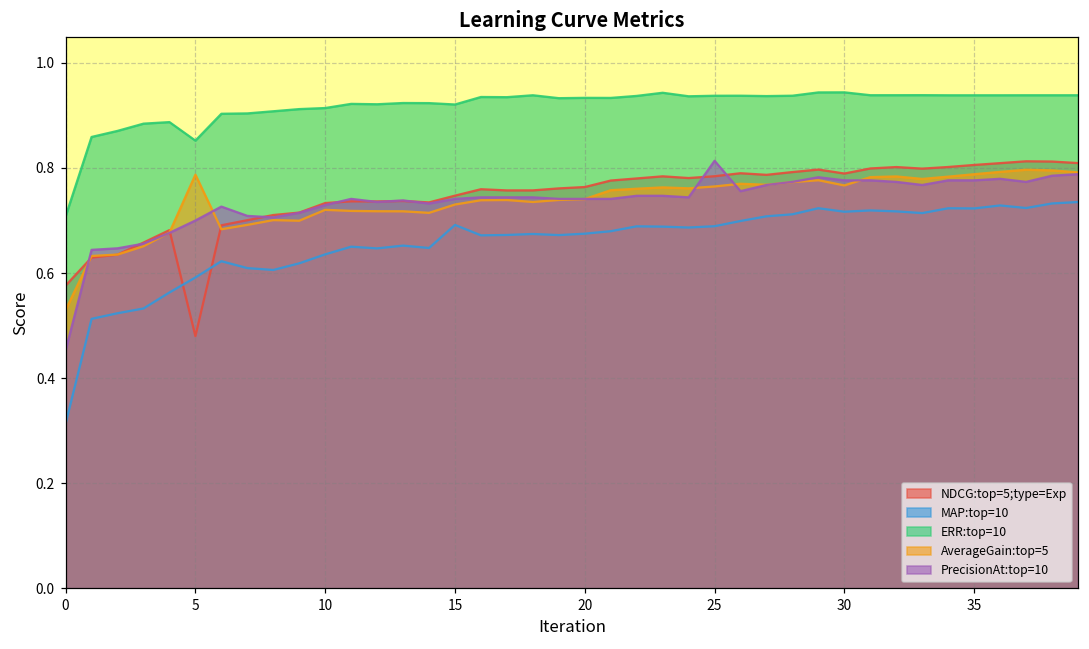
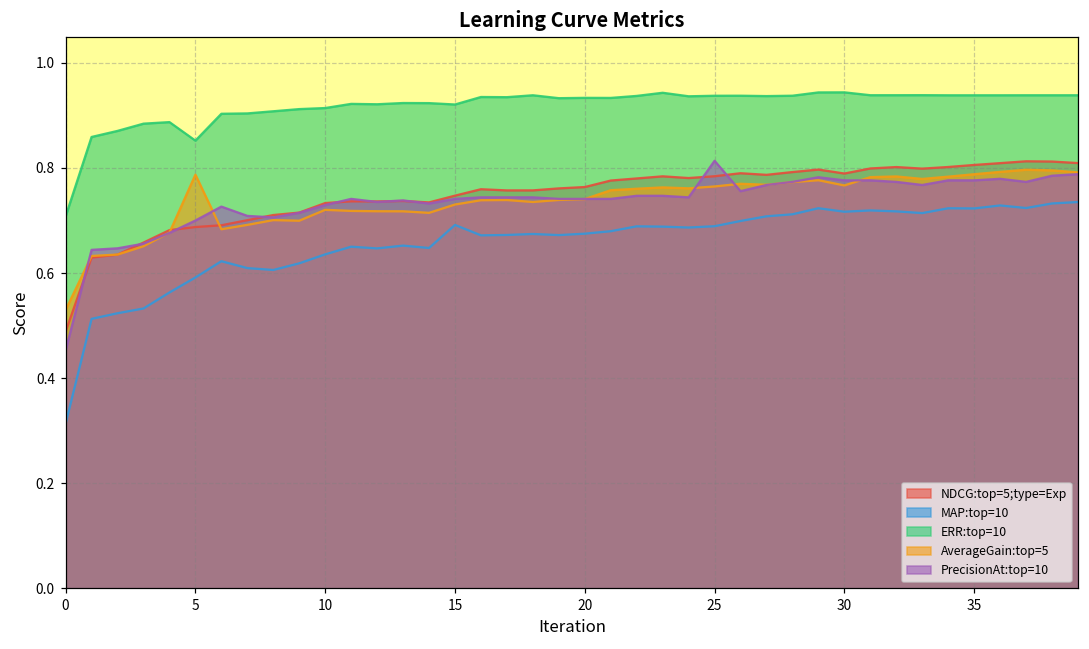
NDCG:top=5;type=Exp, 0: 0.58 -> 0.49
NDCG:top=5;type=Exp, 5: 0.48 -> 0.69
